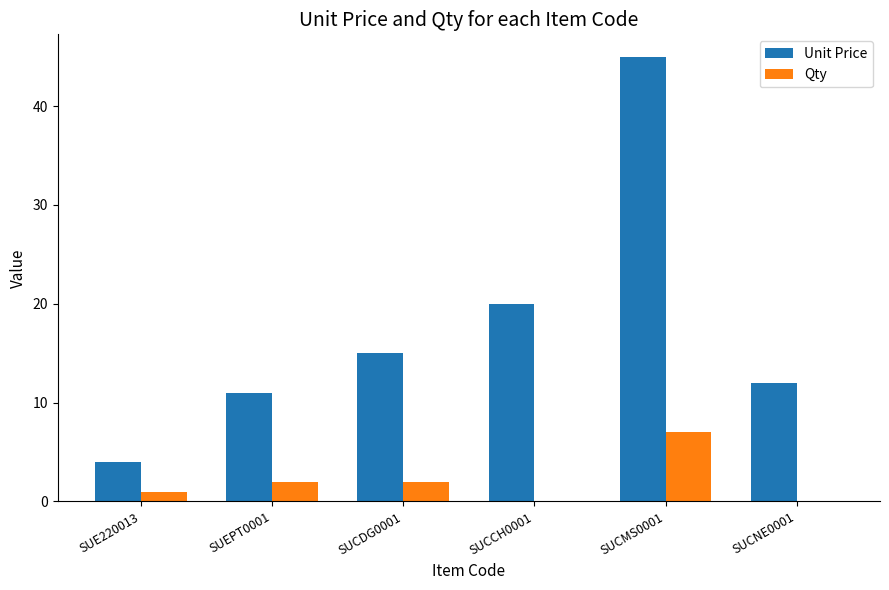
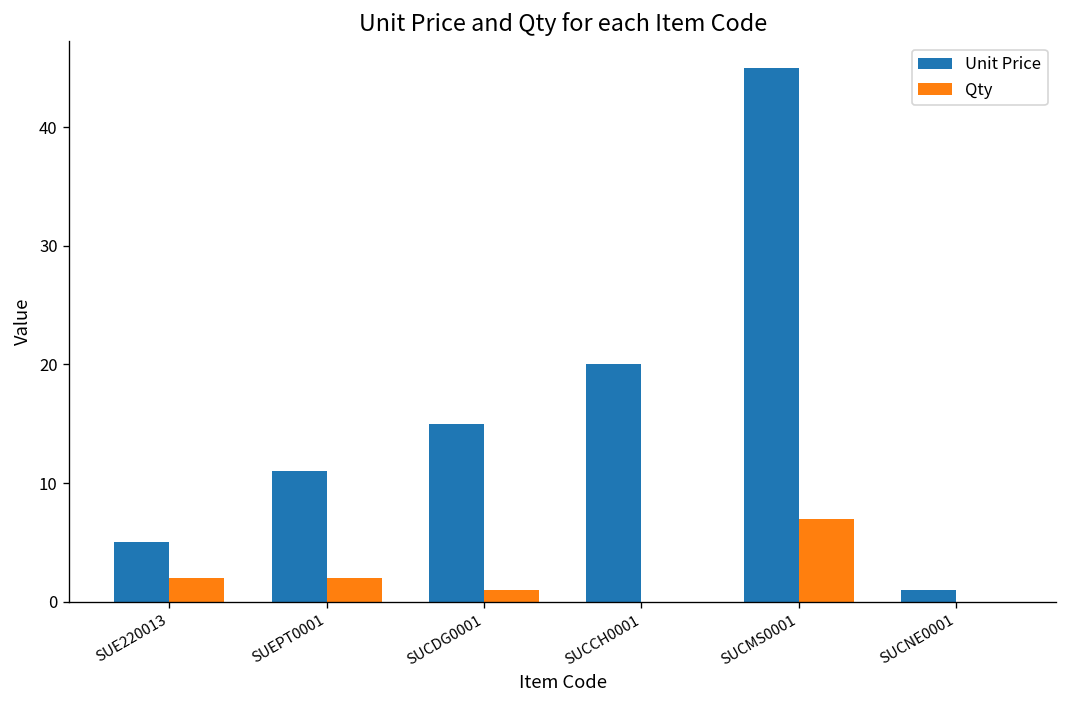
Unit Price, SUE220013: 4 -> 5
Qty, SUE220013: 1 -> 2
Qty, SUCDG0001: 2 -> 1
Unit Price, SUCNE0001: 12 -> 1
